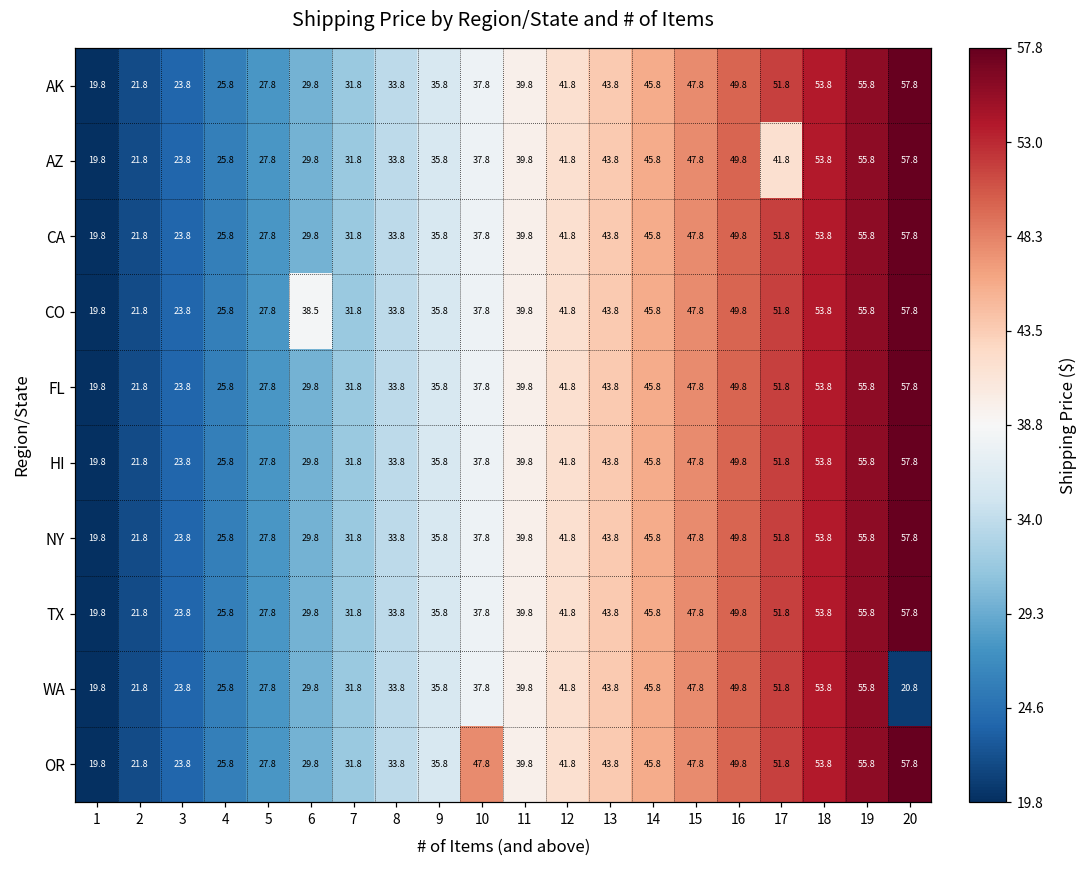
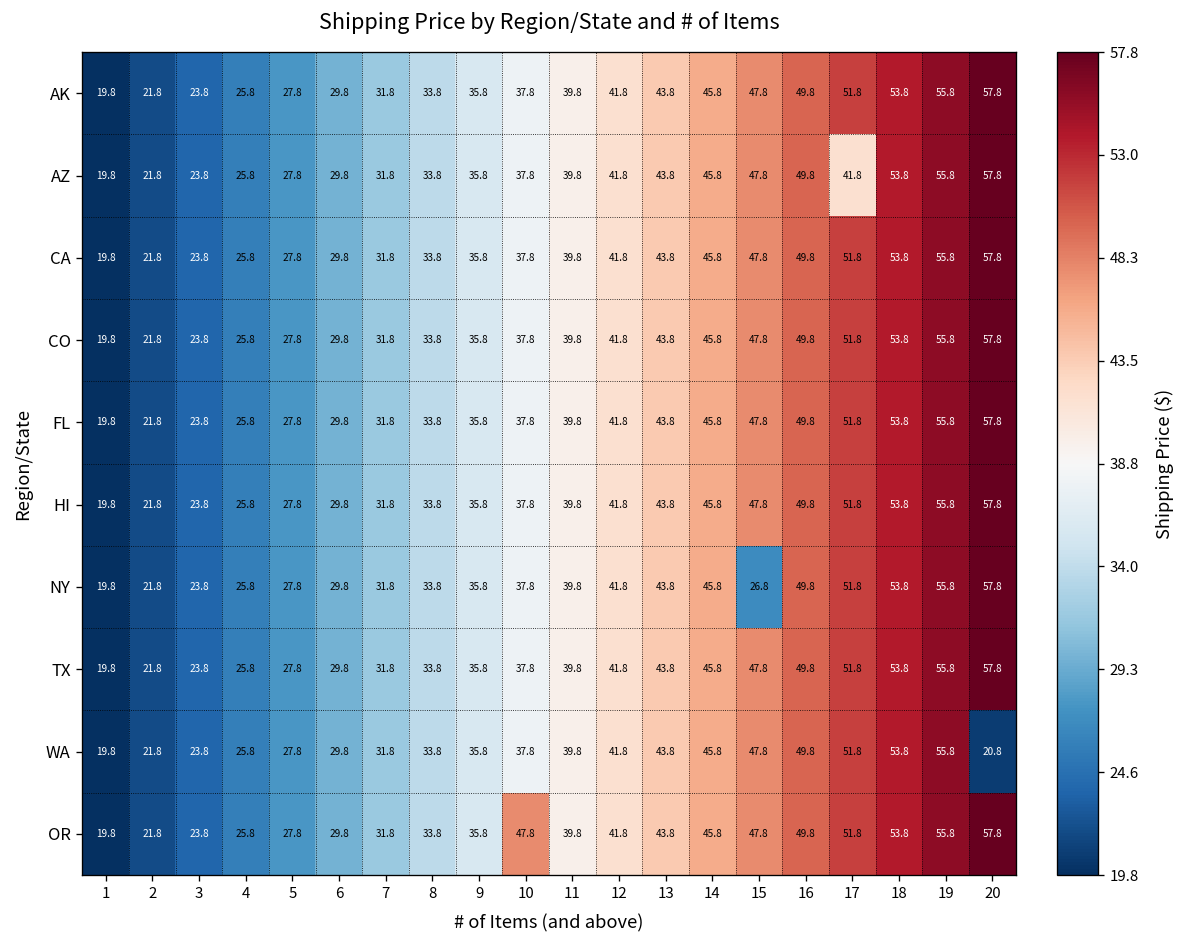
CO, 6: 38.5 -> 29.8
NY, 15: 47.8 -> 26.8
